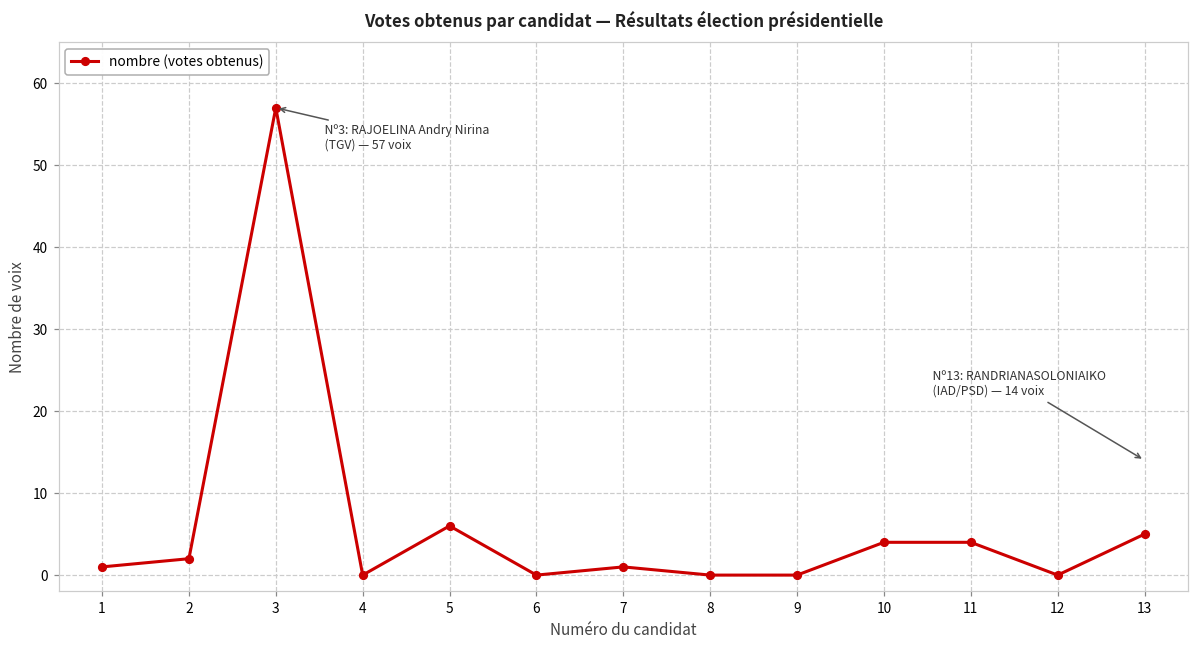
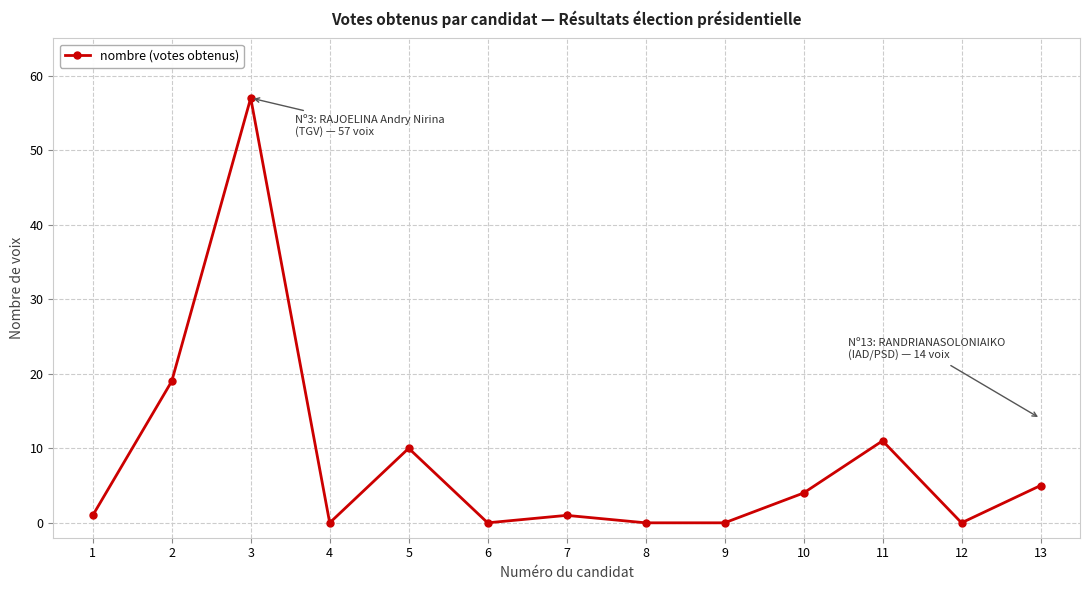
2: 2 -> 19
5: 6 -> 10
11: 4 -> 11
